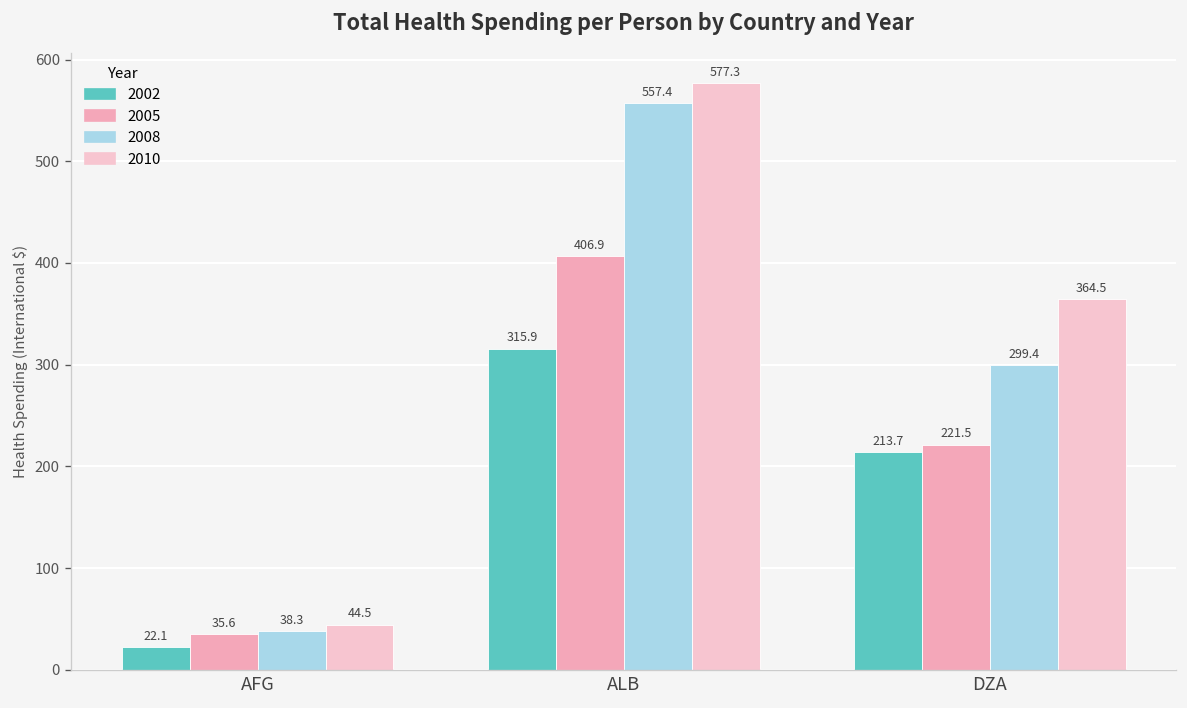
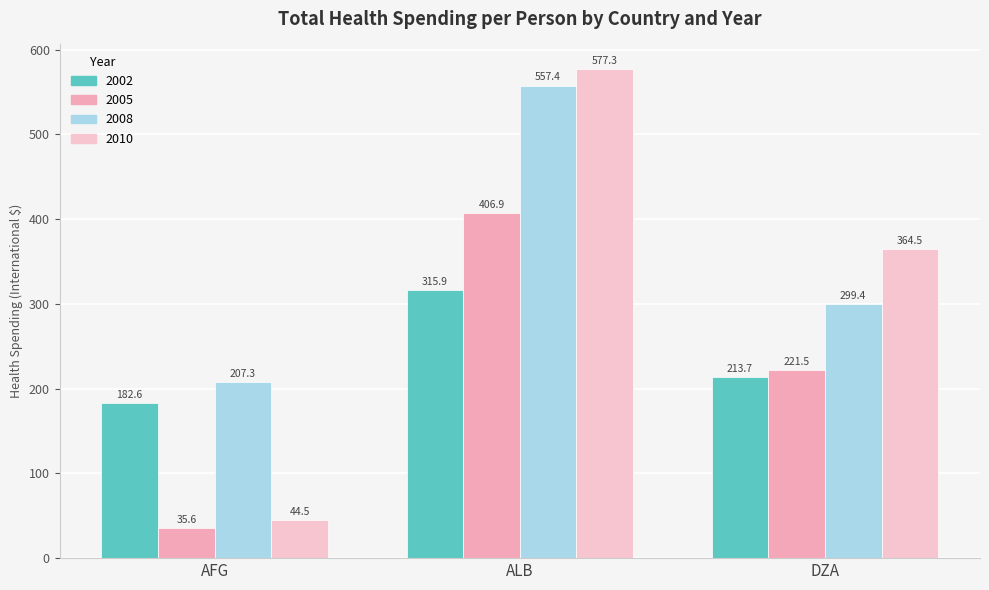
2002, AFG: 22.1 -> 182.6
2008, AFG: 38.3 -> 207.3
